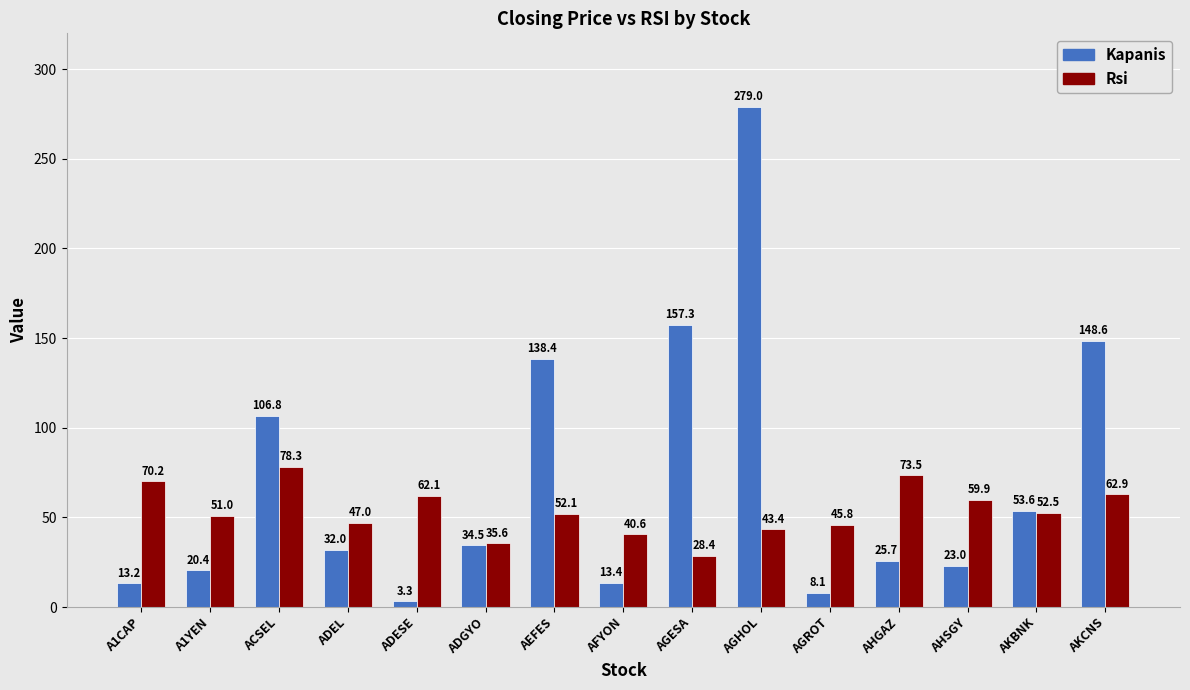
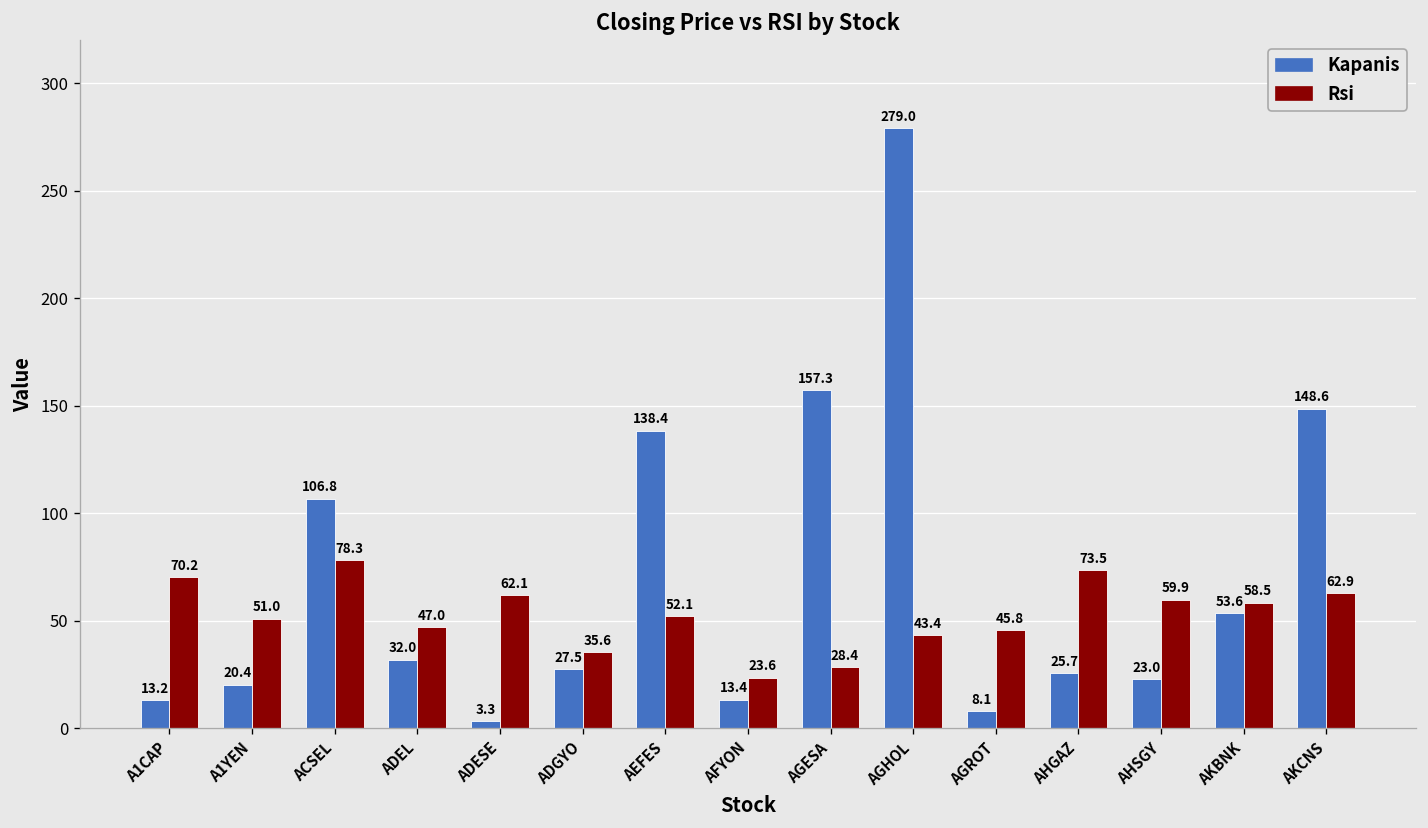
Kapanis, ADGYO: 34.5 -> 27.5
Rsi, AFYON: 40.6 -> 23.6
Rsi, AKBNK: 52.5 -> 58.5
